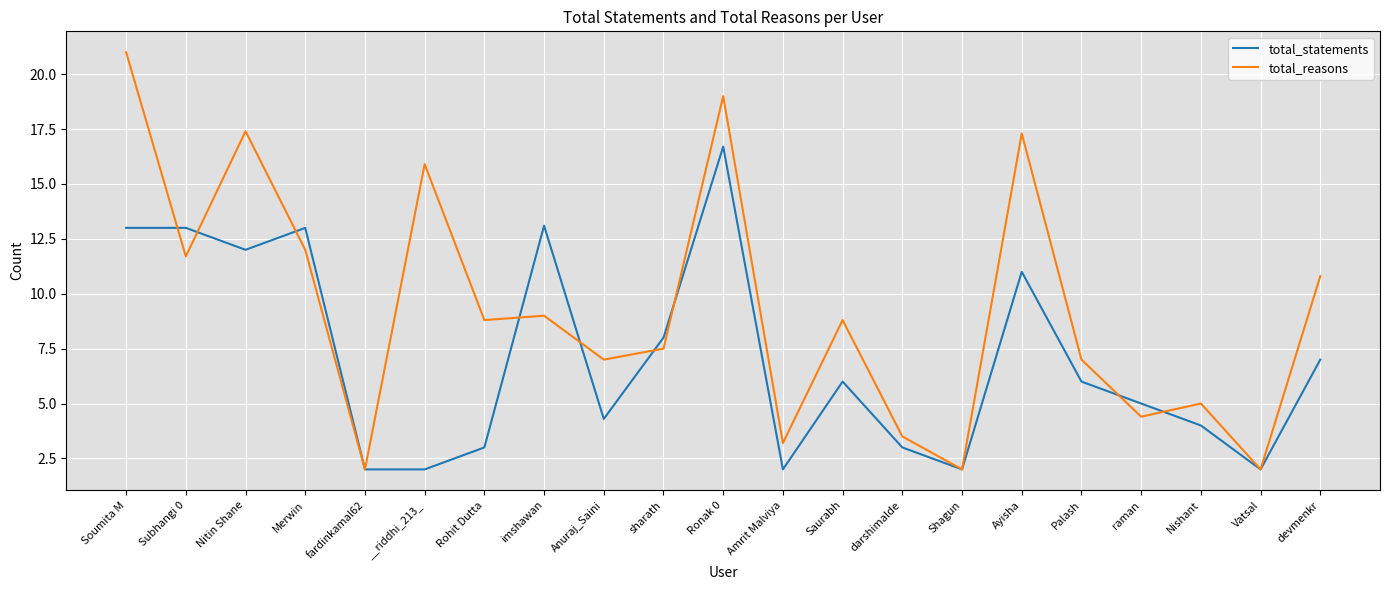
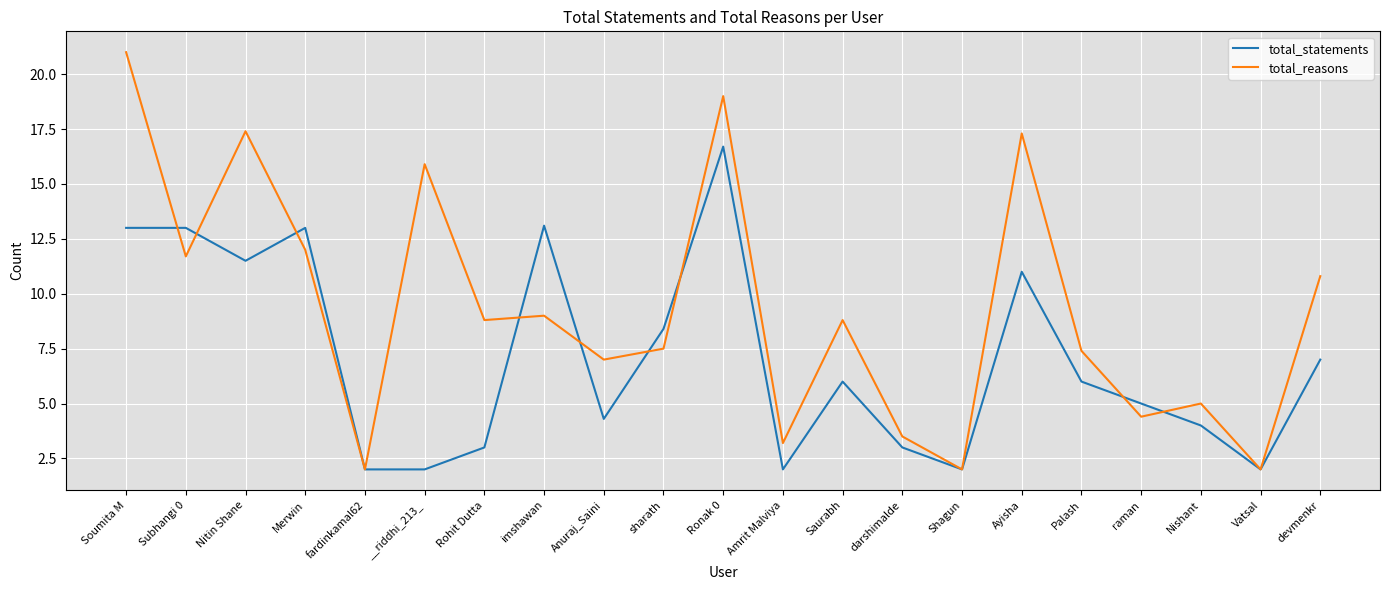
total_statements, Nitin Shane: 12.0 -> 11.5
total_statements, sharath: 8.0 -> 8.4
total_reasons, Palash: 7.0 -> 7.4
